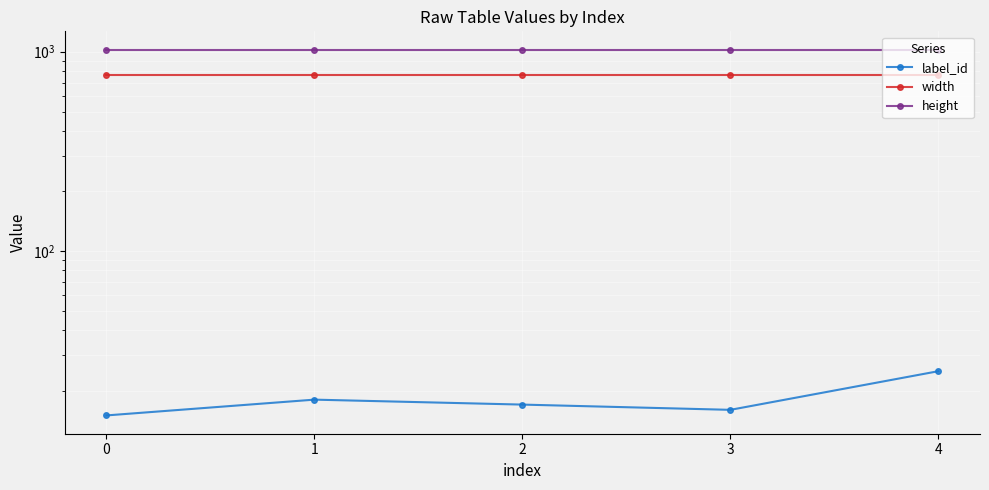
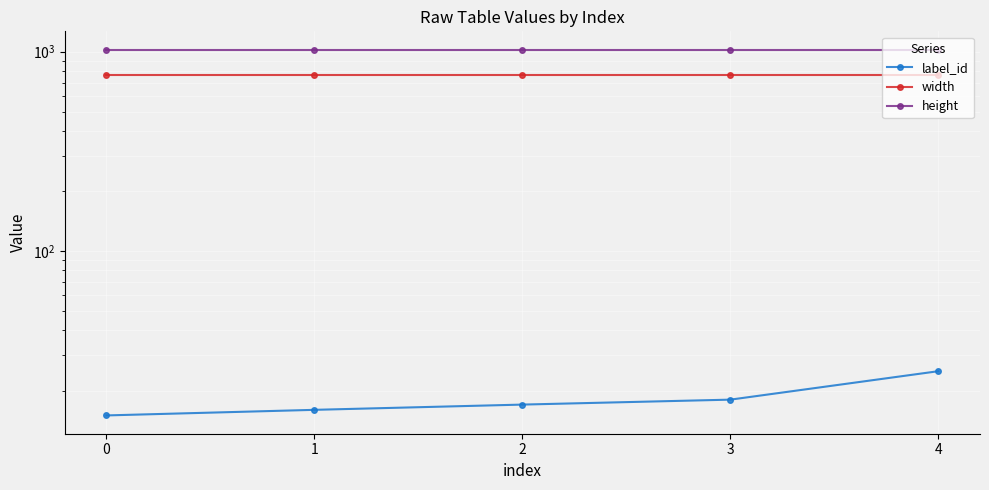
label_id, 1: 18 -> 16
label_id, 3: 16 -> 18
